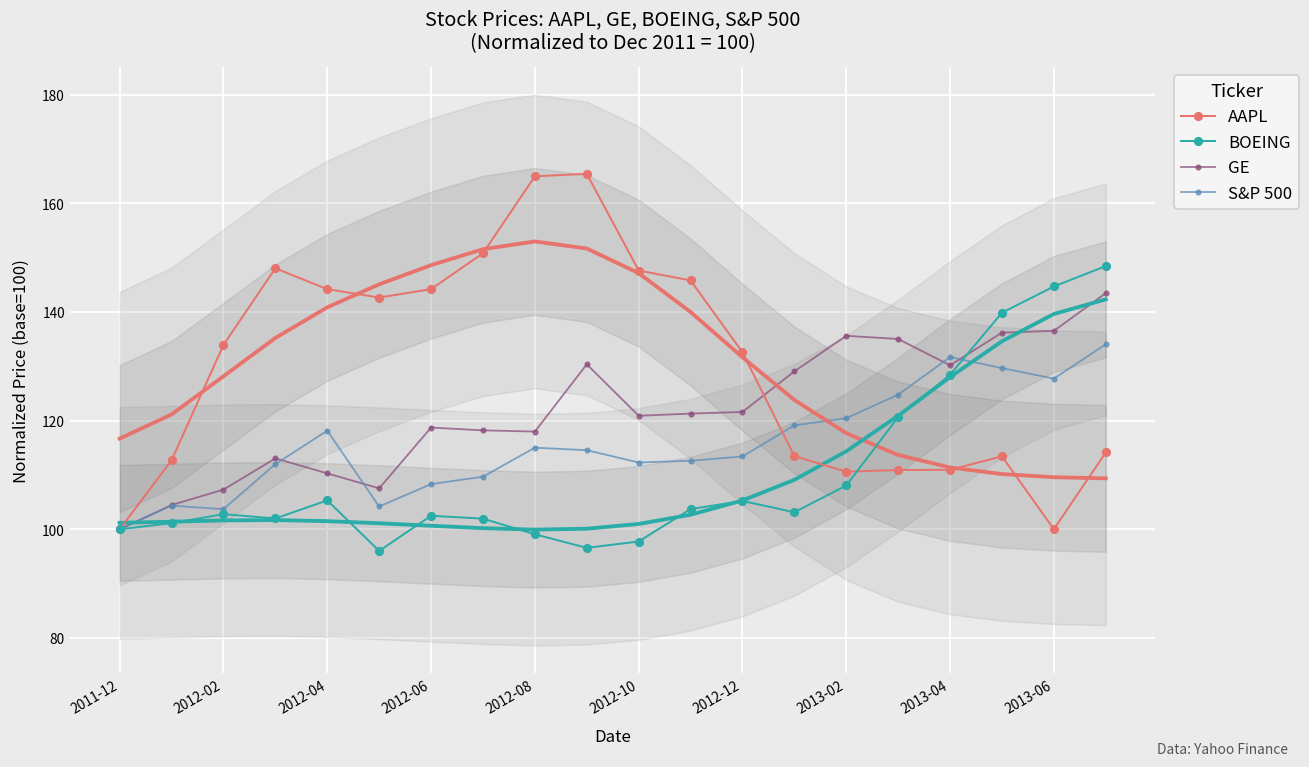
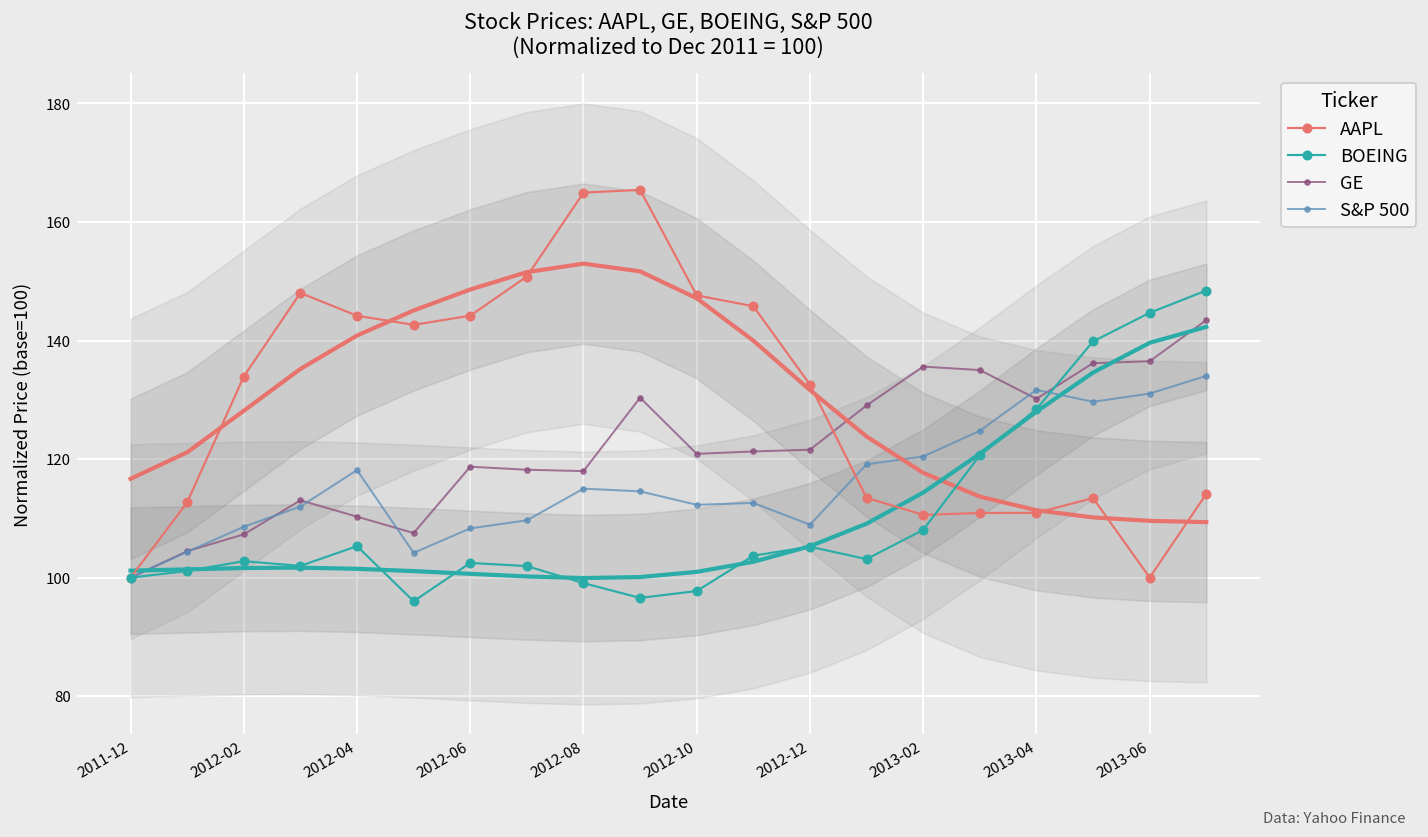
S&P 500, 2012-02: 104 -> 109
S&P 500, 2012-12: 113 -> 109
S&P 500, 2013-06: 128 -> 131
